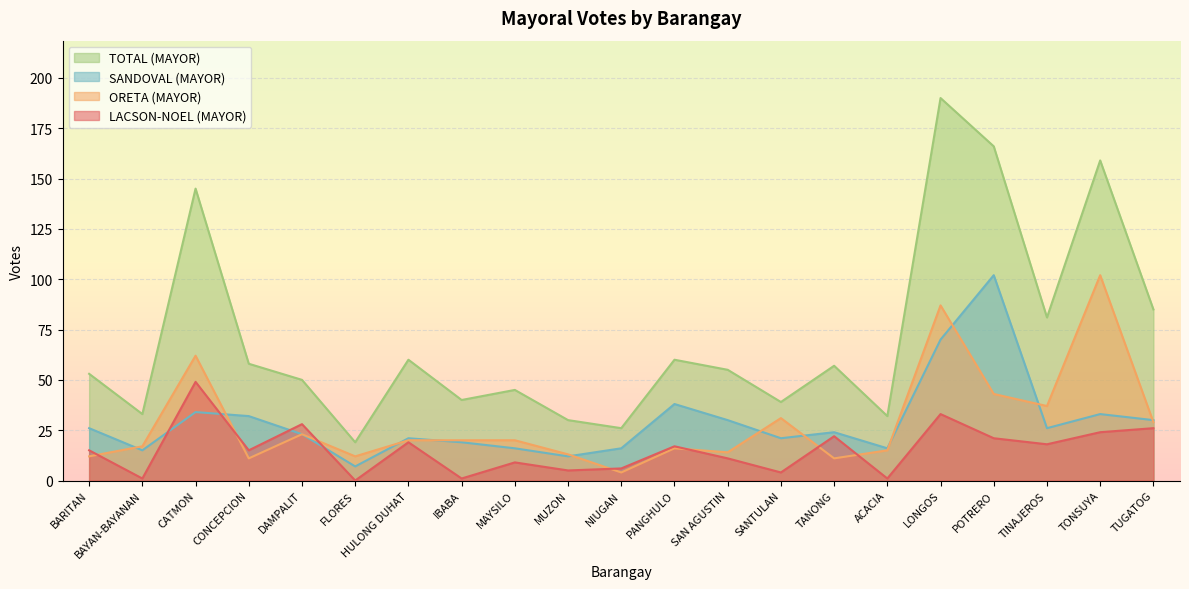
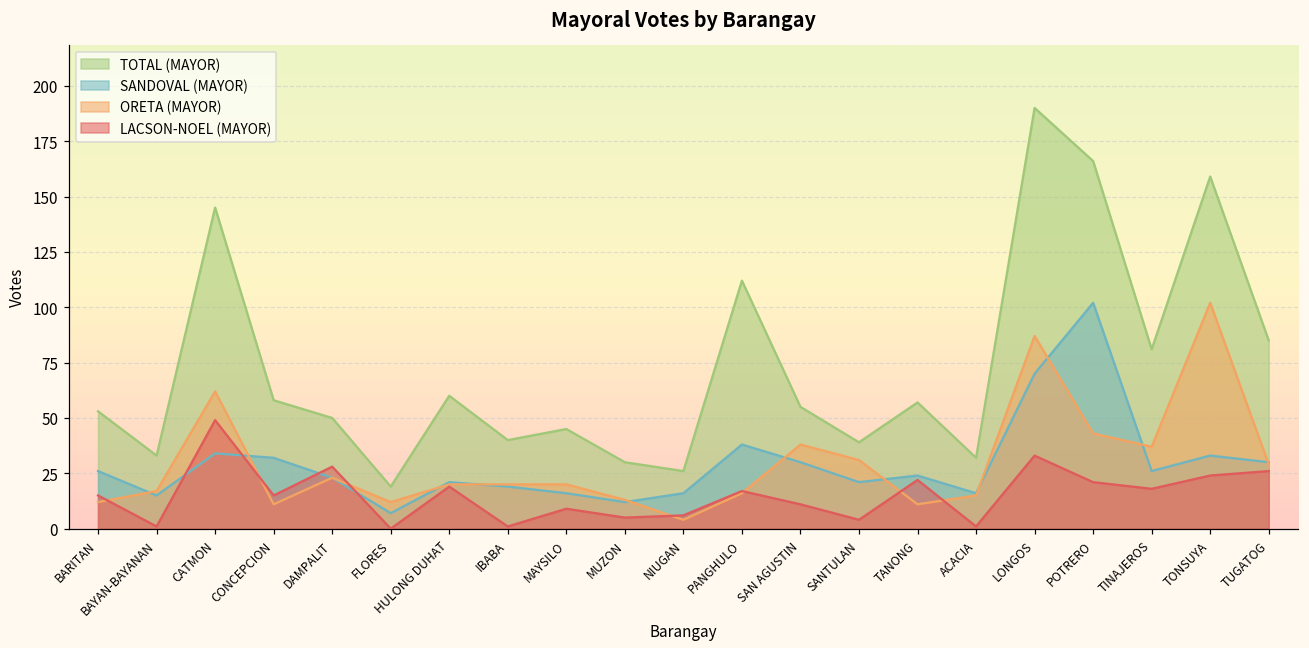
TOTAL (MAYOR), PANGHULO: 60 -> 112
ORETA (MAYOR), SAN AGUSTIN: 14 -> 38
